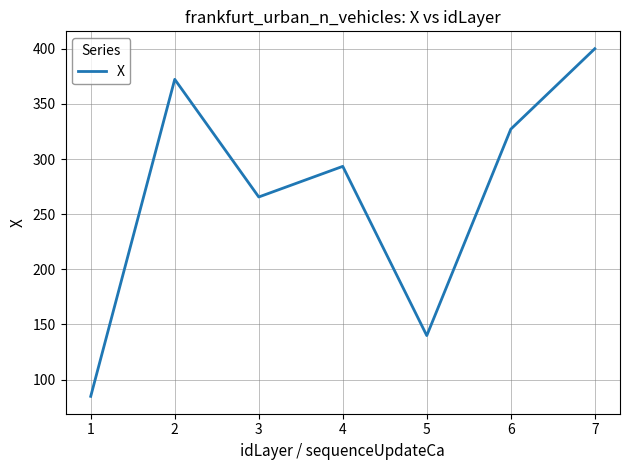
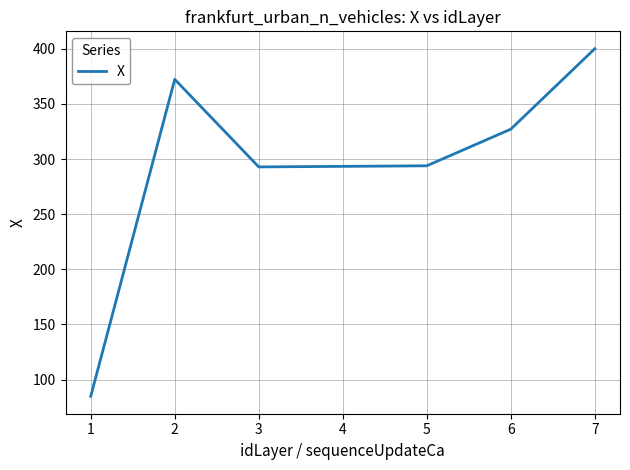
3: 266 -> 293
5: 140 -> 294
